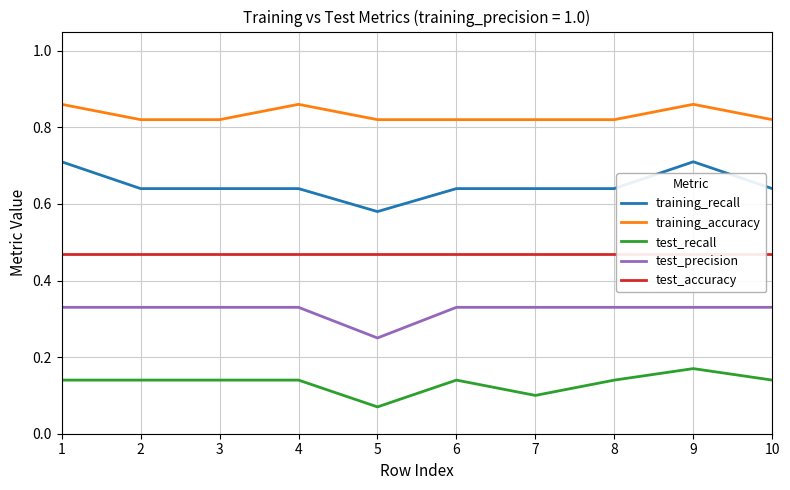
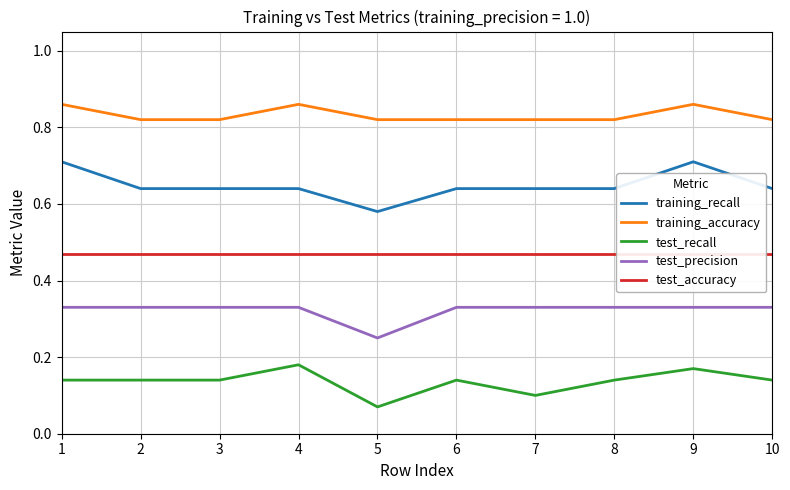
test_recall, 4: 0.14 -> 0.18
